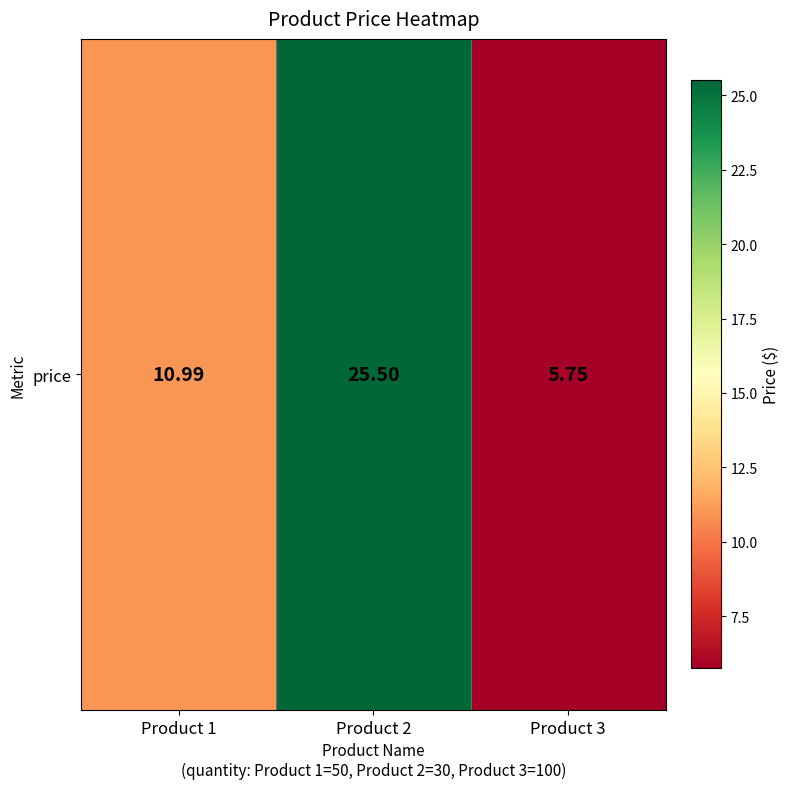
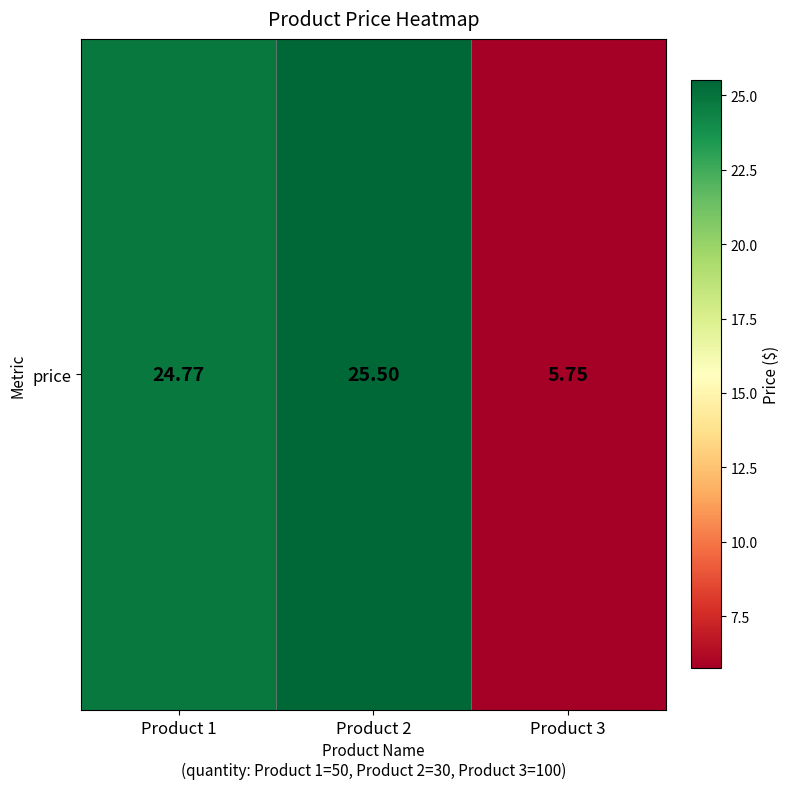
price, Product 1: 10.99 -> 24.77
